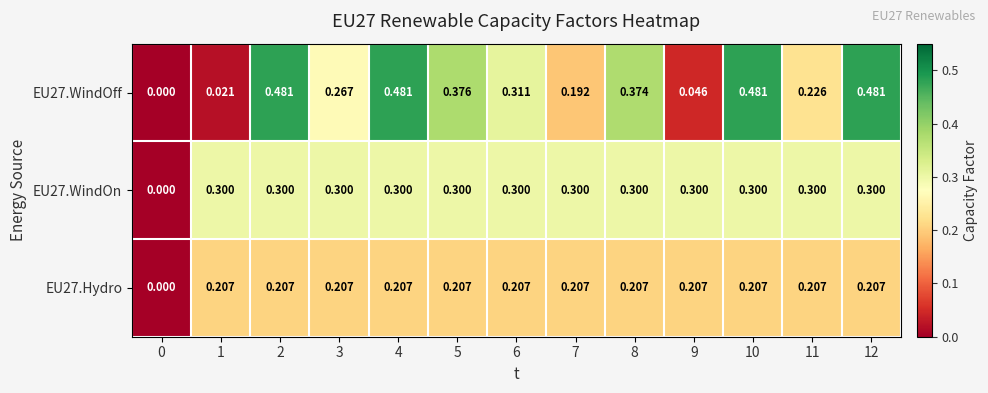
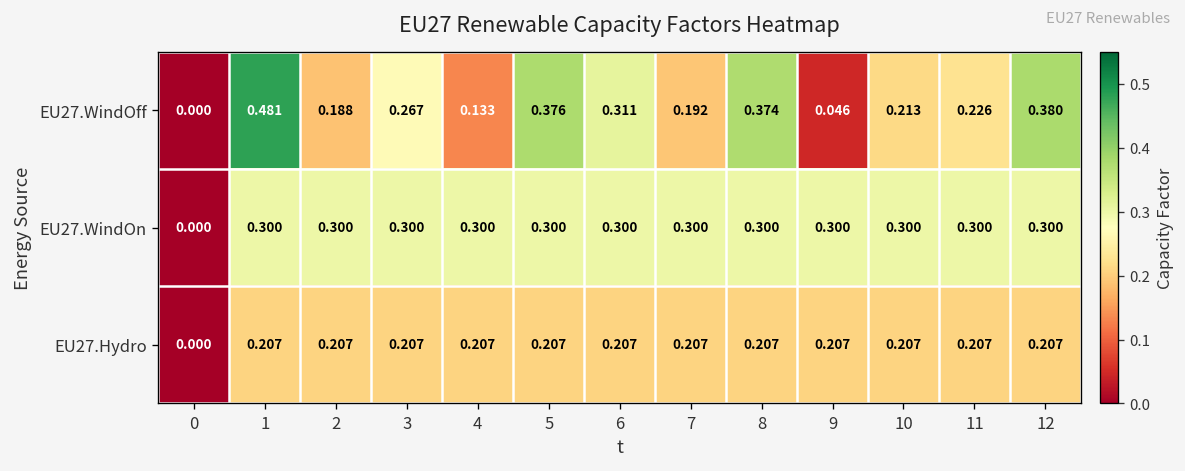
EU27.WindOff, 1: 0.021 -> 0.481
EU27.WindOff, 2: 0.481 -> 0.188
EU27.WindOff, 4: 0.481 -> 0.133
EU27.WindOff, 10: 0.481 -> 0.213
EU27.WindOff, 12: 0.481 -> 0.380
